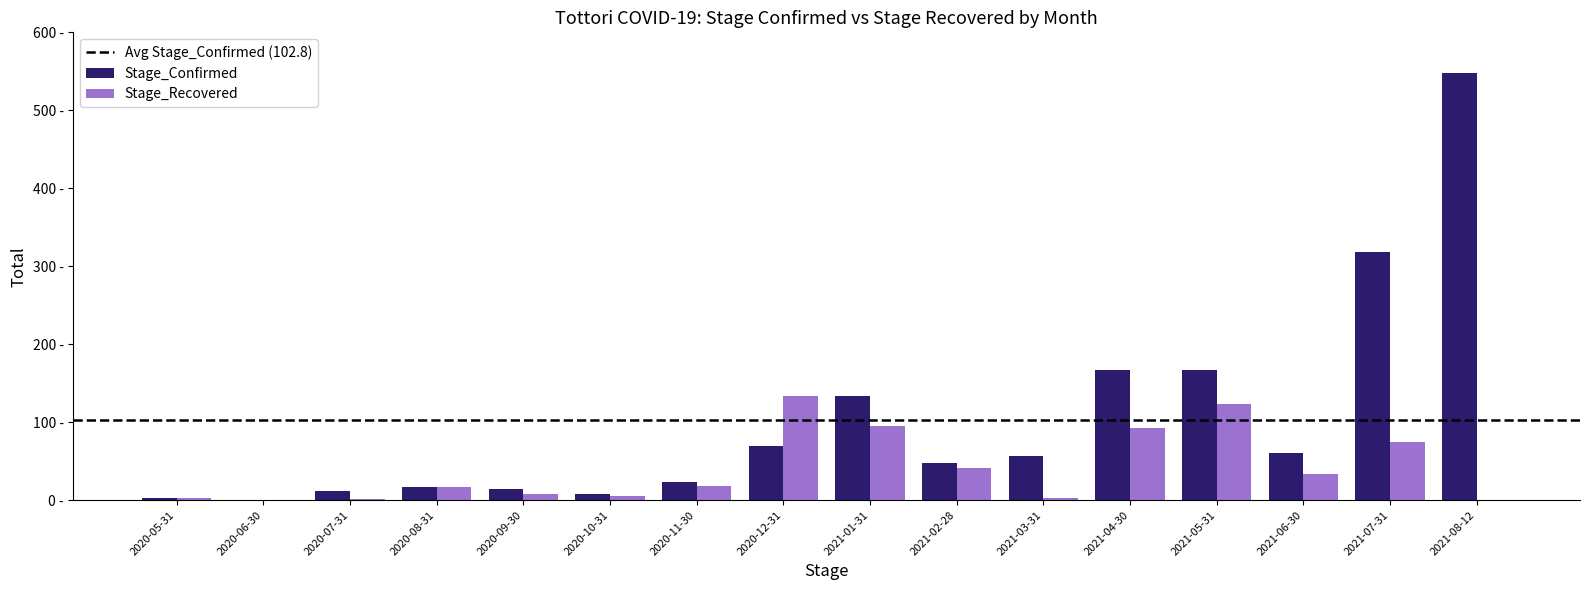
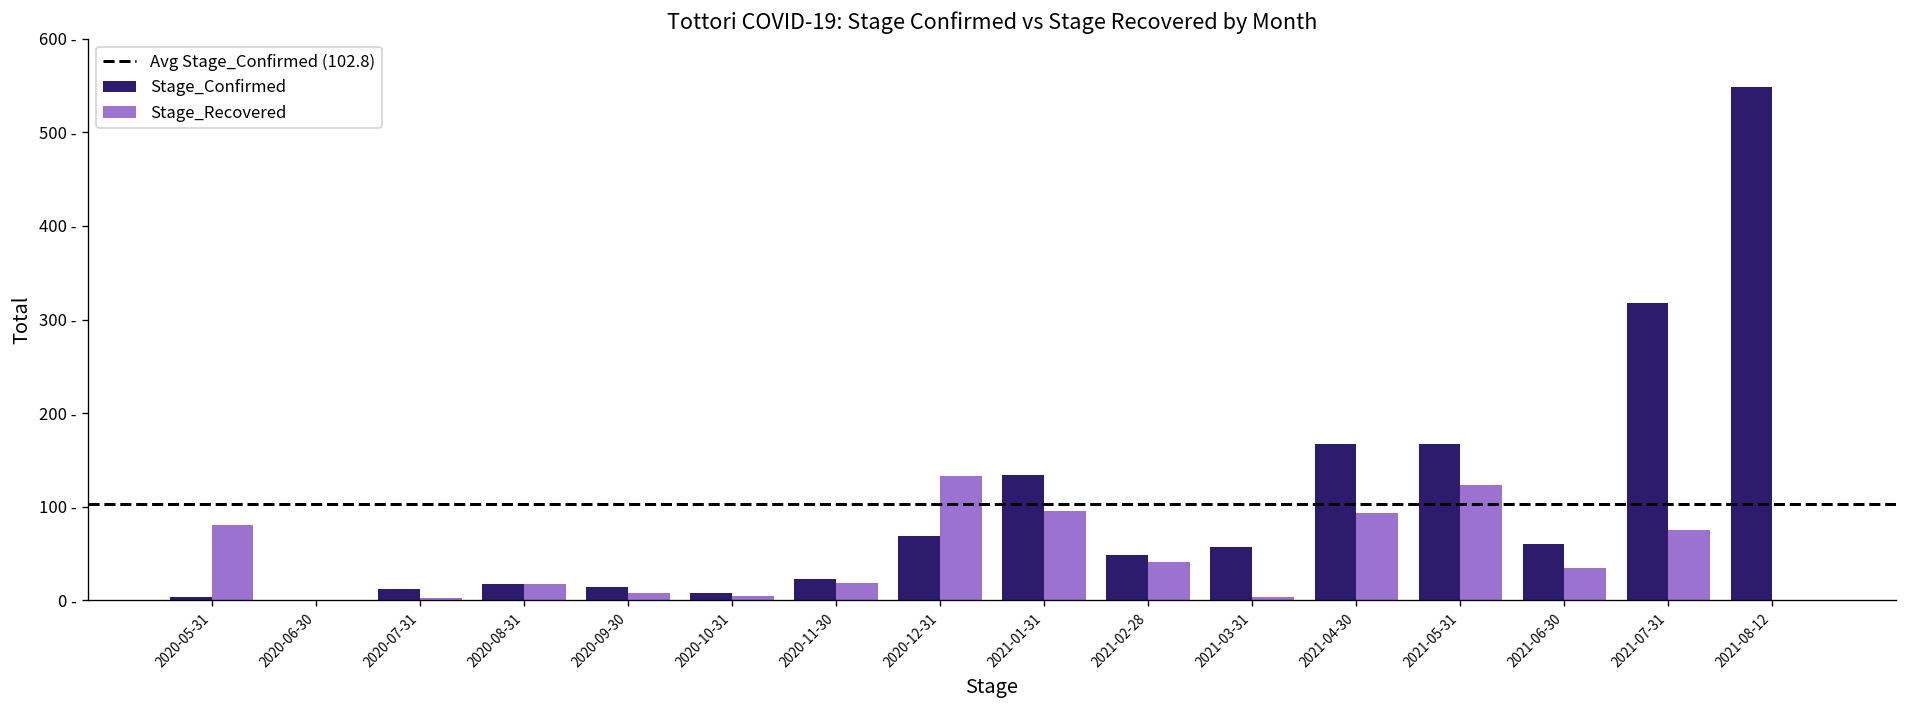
Stage_Recovered, 2020-05-31: 0 - -> 80 -
